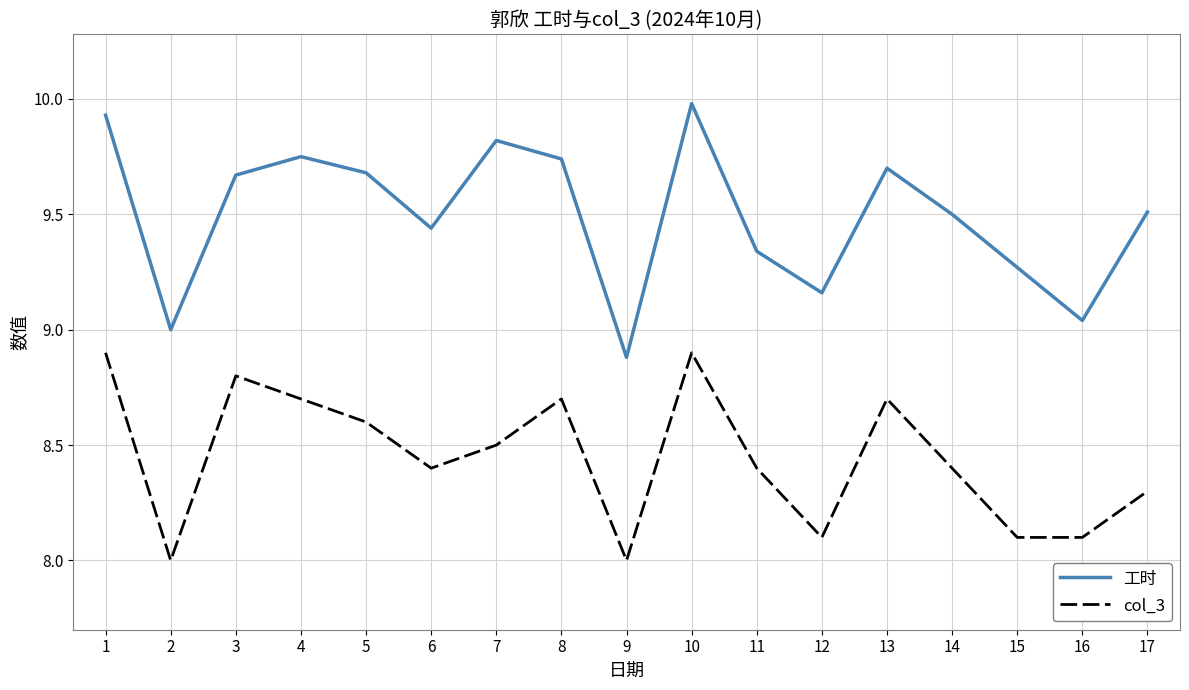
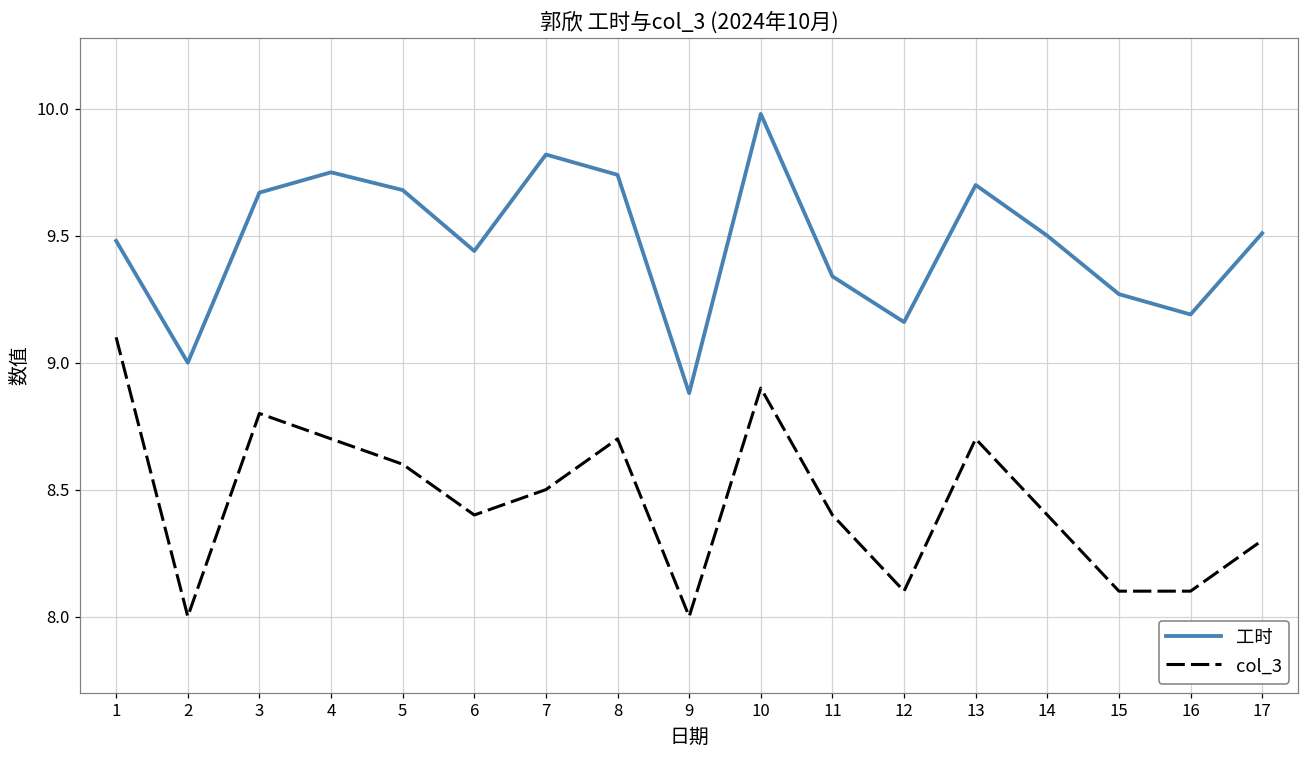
工时, 1: 9.93 -> 9.48
col_3, 1: 8.9 -> 9.1
工时, 16: 9.04 -> 9.19
